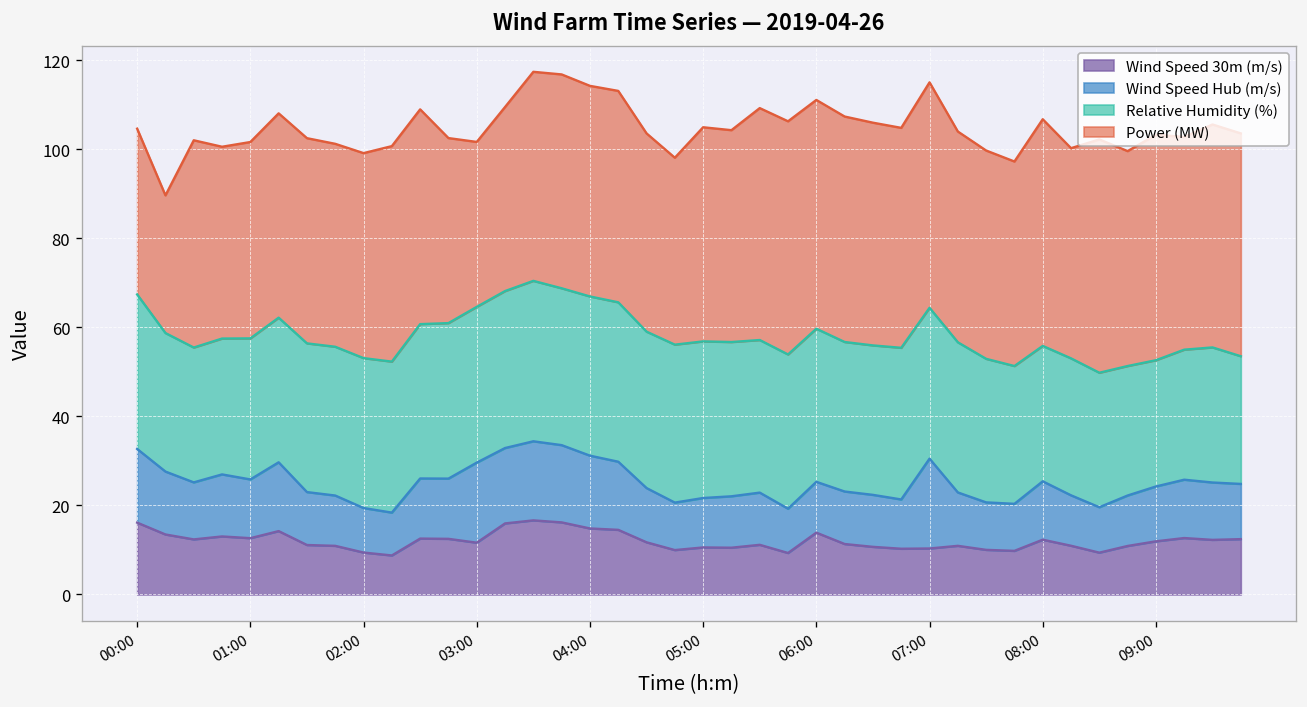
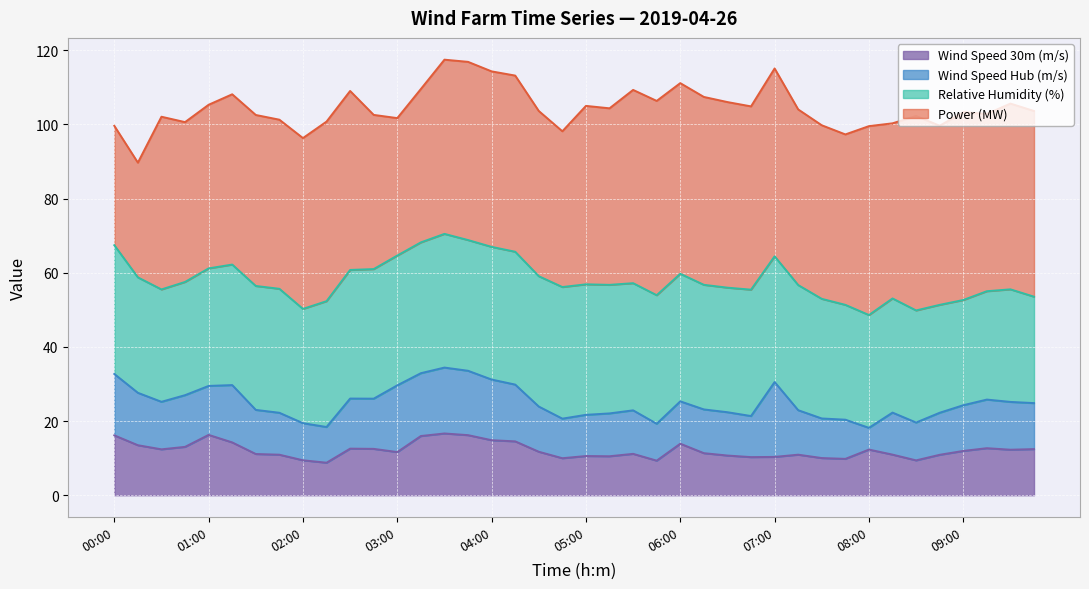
Power (MW), 00:00: 37 -> 32
Wind Speed 30m (m/s), 01:00: 13 -> 16
Relative Humidity (%), 02:00: 34 -> 31
Wind Speed Hub (m/s), 08:00: 13 -> 6
